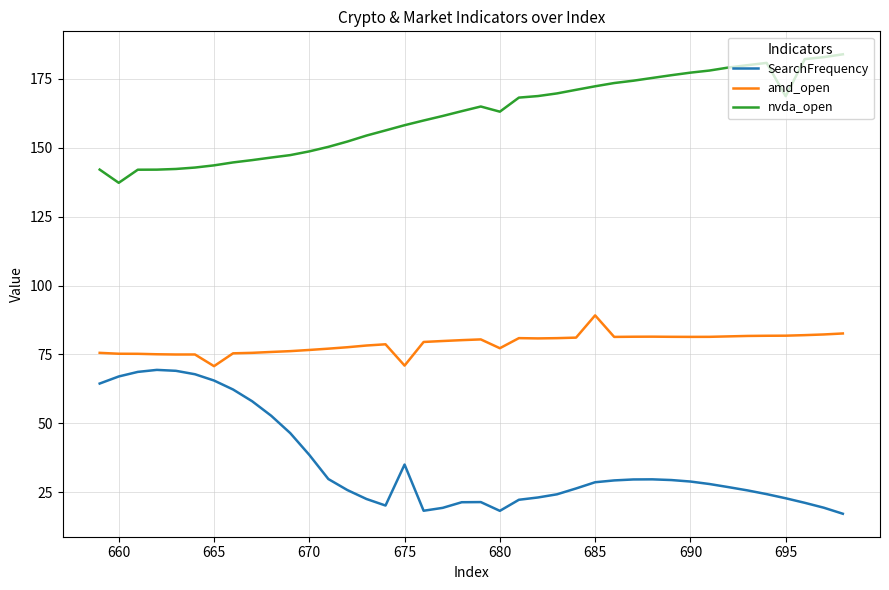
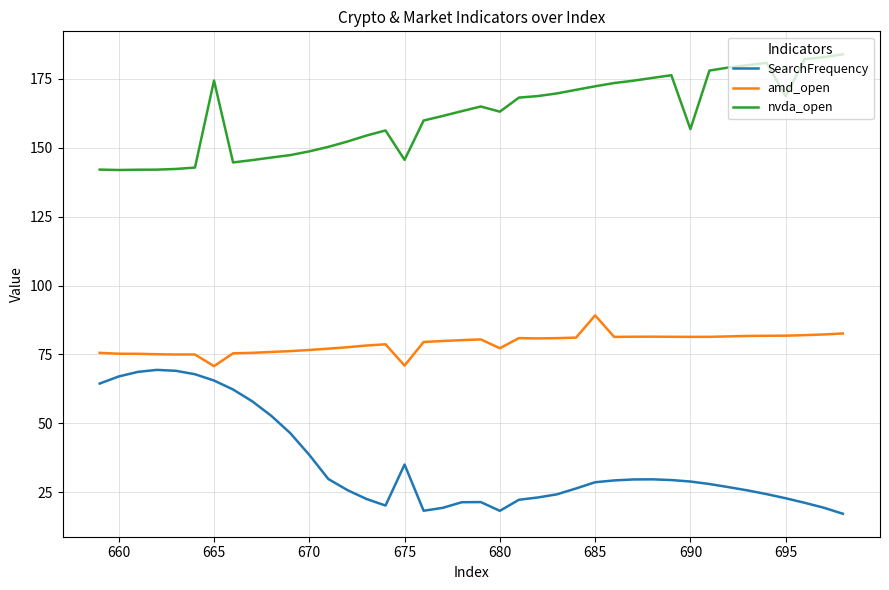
nvda_open, 660: 137 -> 142
nvda_open, 665: 144 -> 174
nvda_open, 675: 158 -> 146
nvda_open, 690: 177 -> 157
